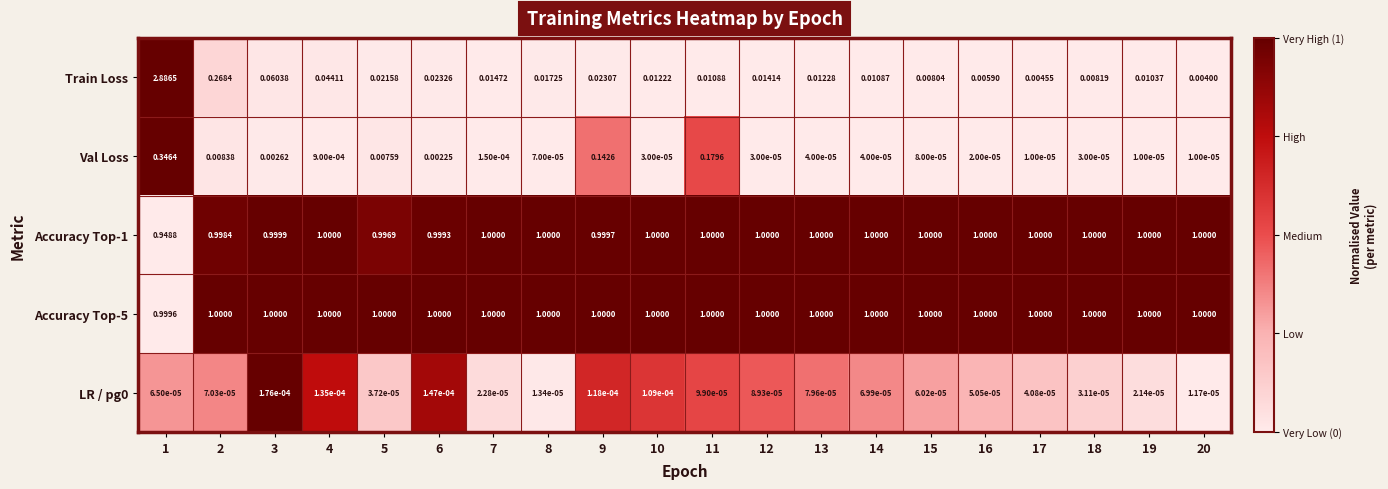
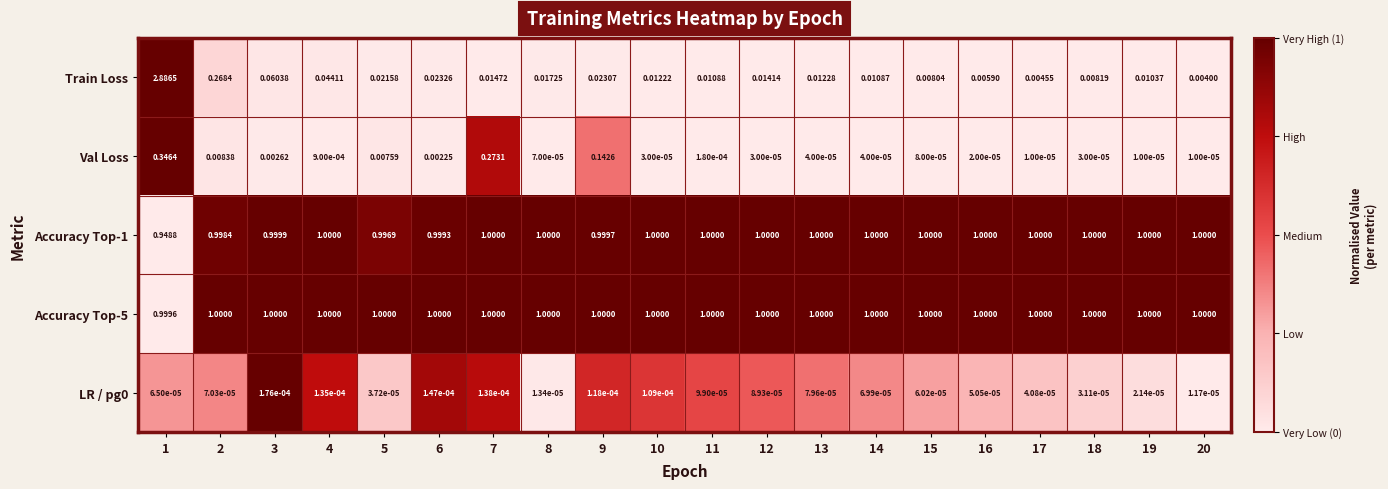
Val Loss, 7: 1.50e-04 -> 0.2731
Val Loss, 11: 0.1796 -> 1.80e-04
LR / pg0, 7: 2.28e-05 -> 1.38e-04
